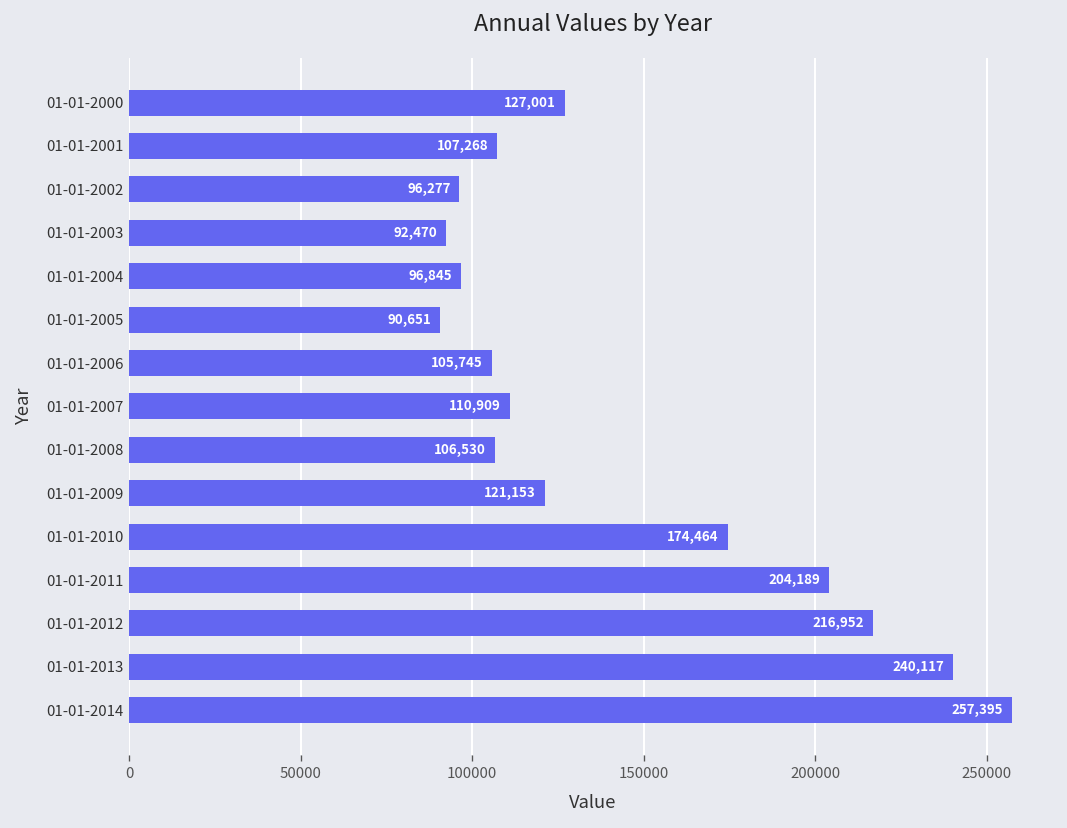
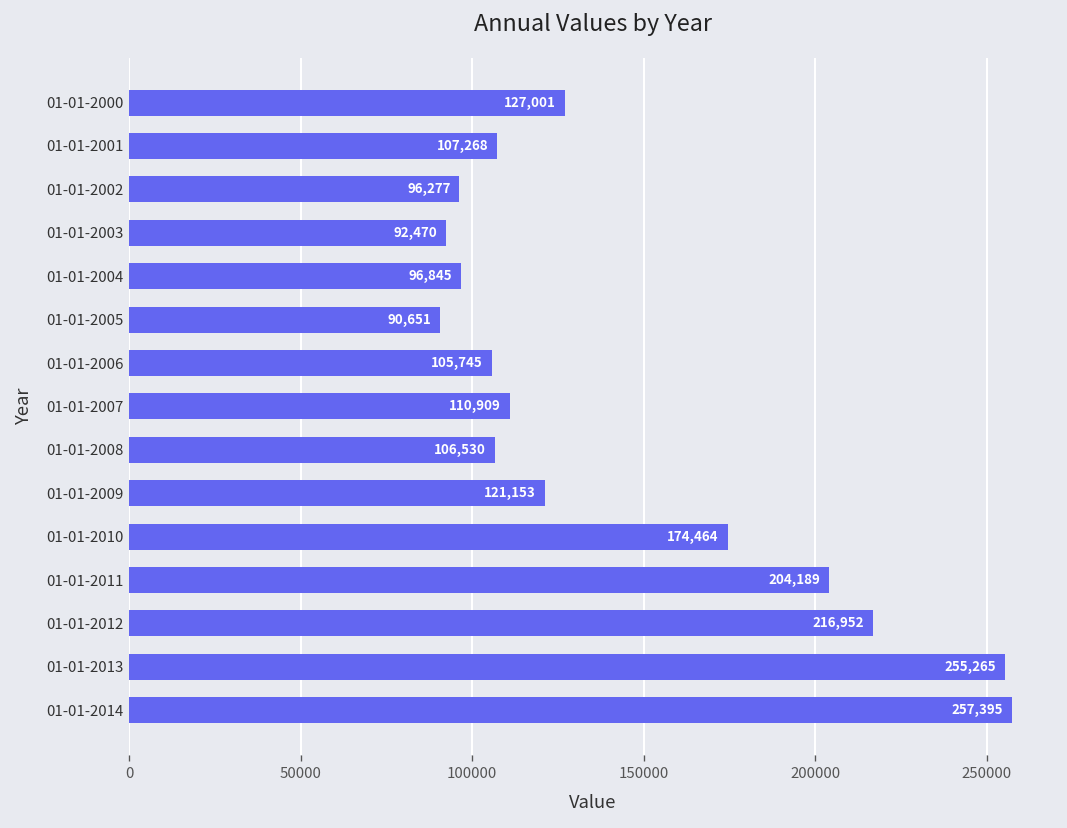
01-01-2013: 240,117 -> 255,265
